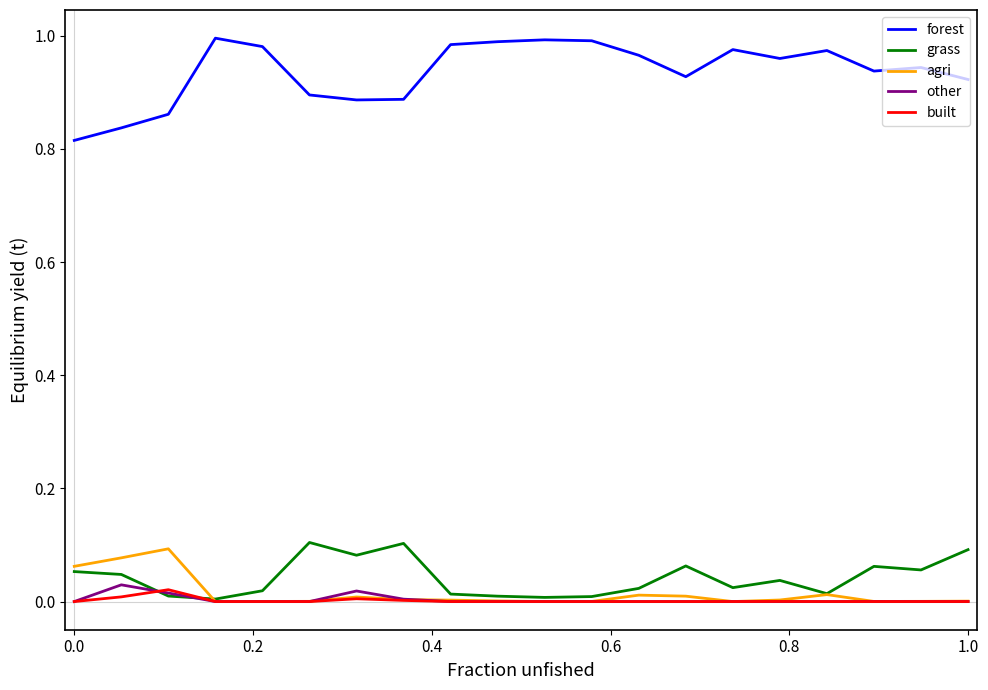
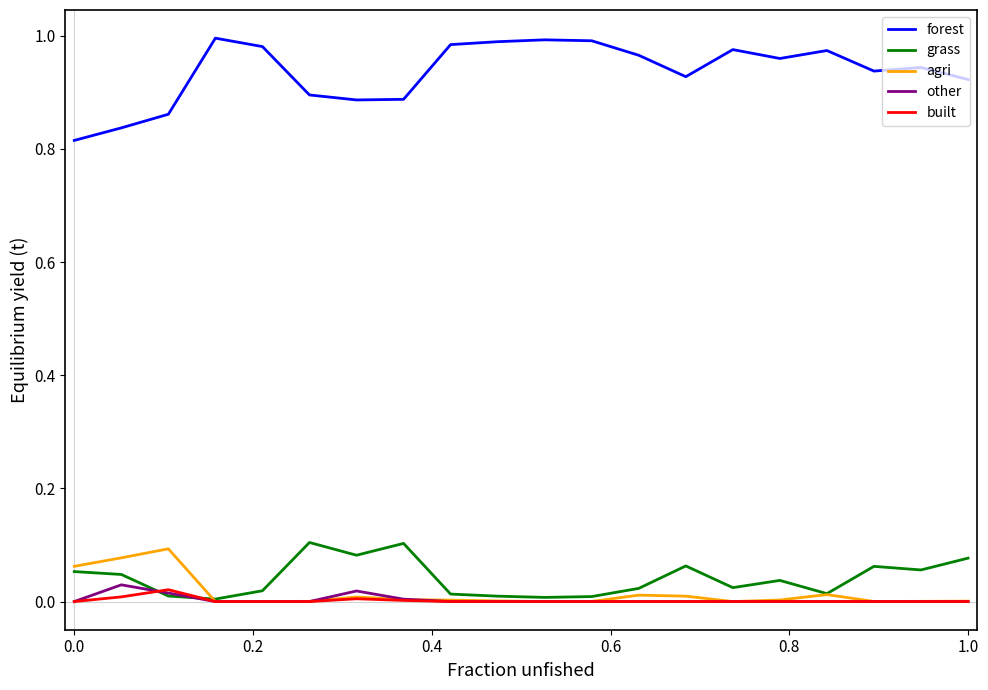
grass, 1.0: 0.09 -> 0.08
